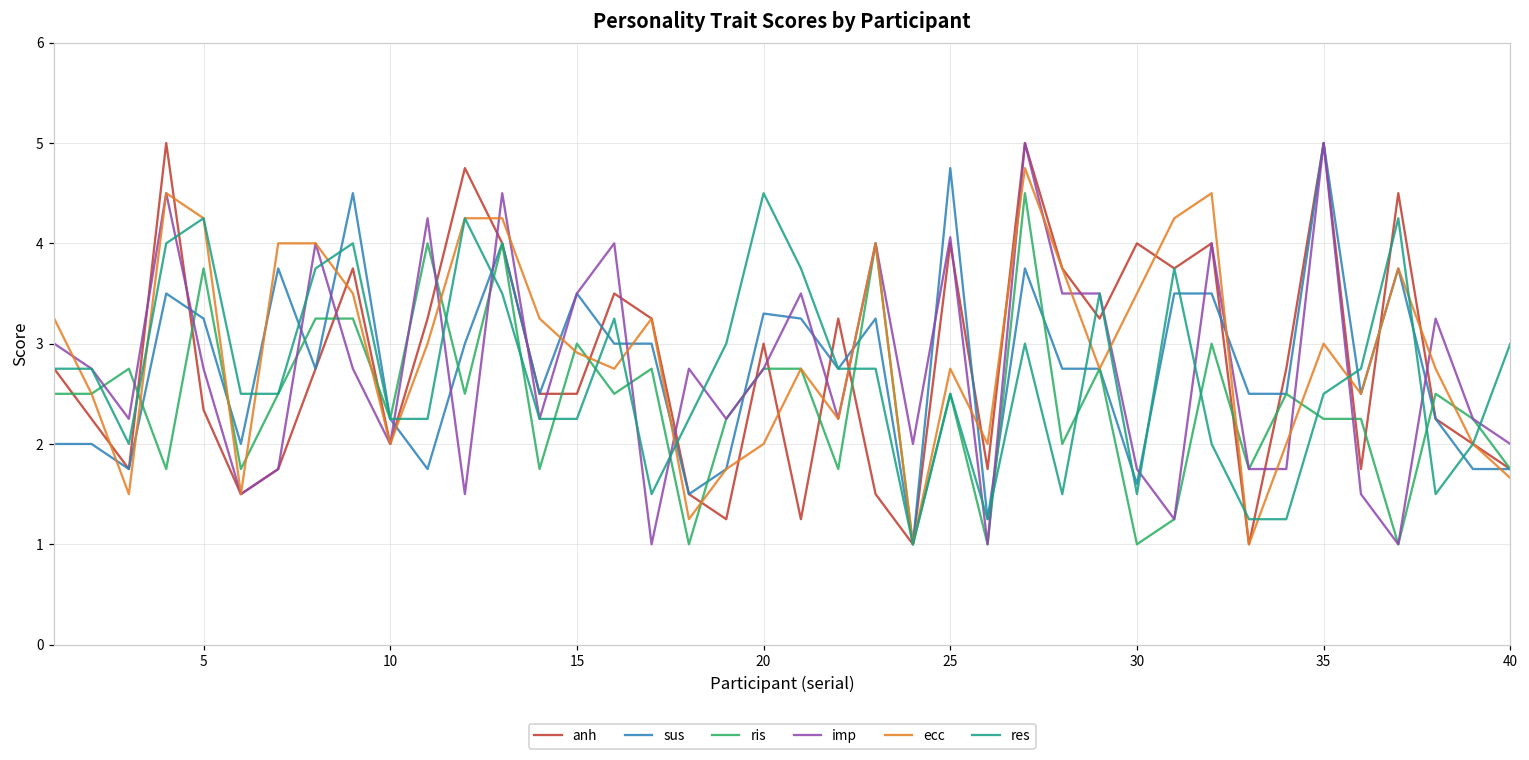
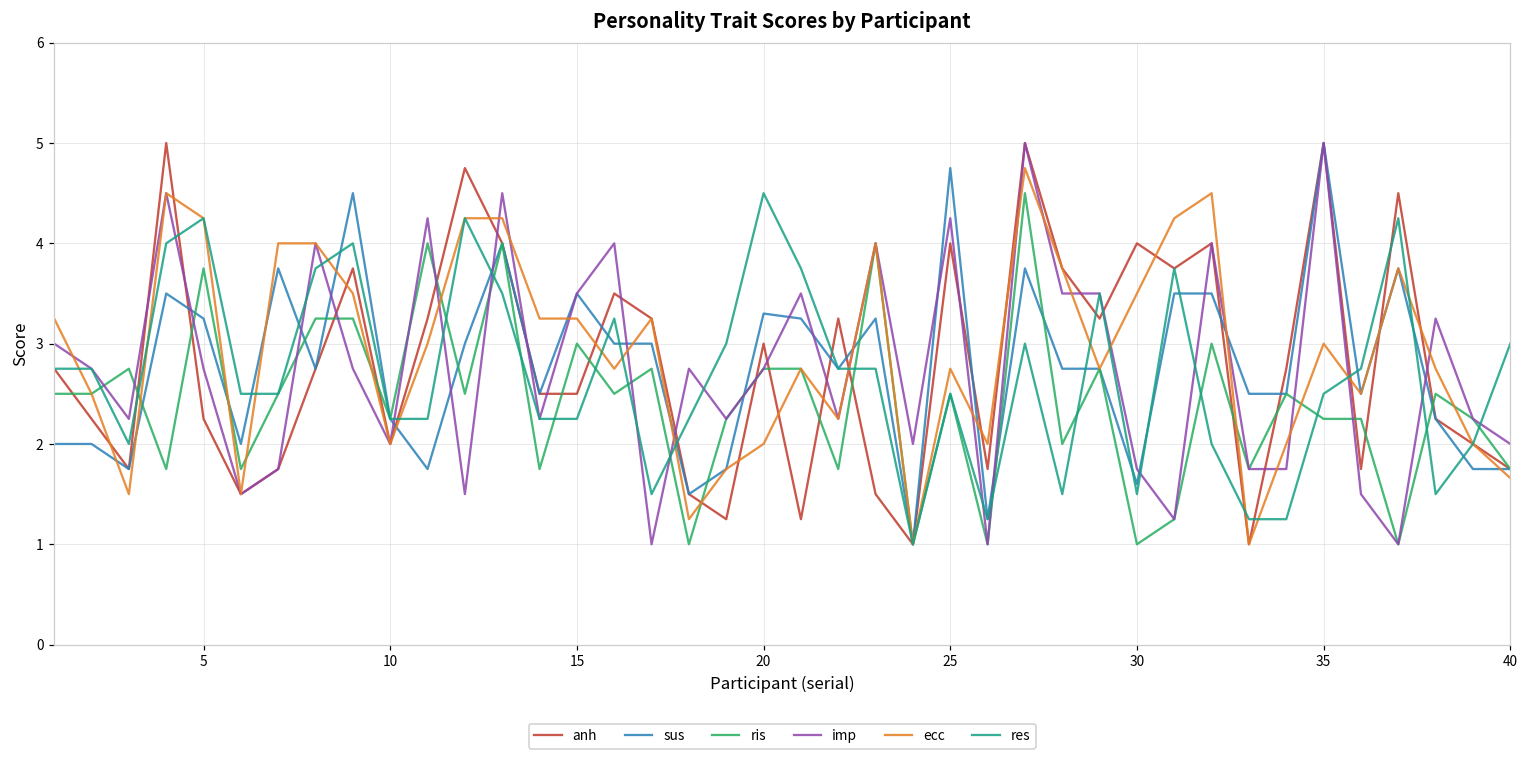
anh, 5: 2.34 -> 2.25
ecc, 15: 2.9 -> 3.3
imp, 25: 4.1 -> 4.3
